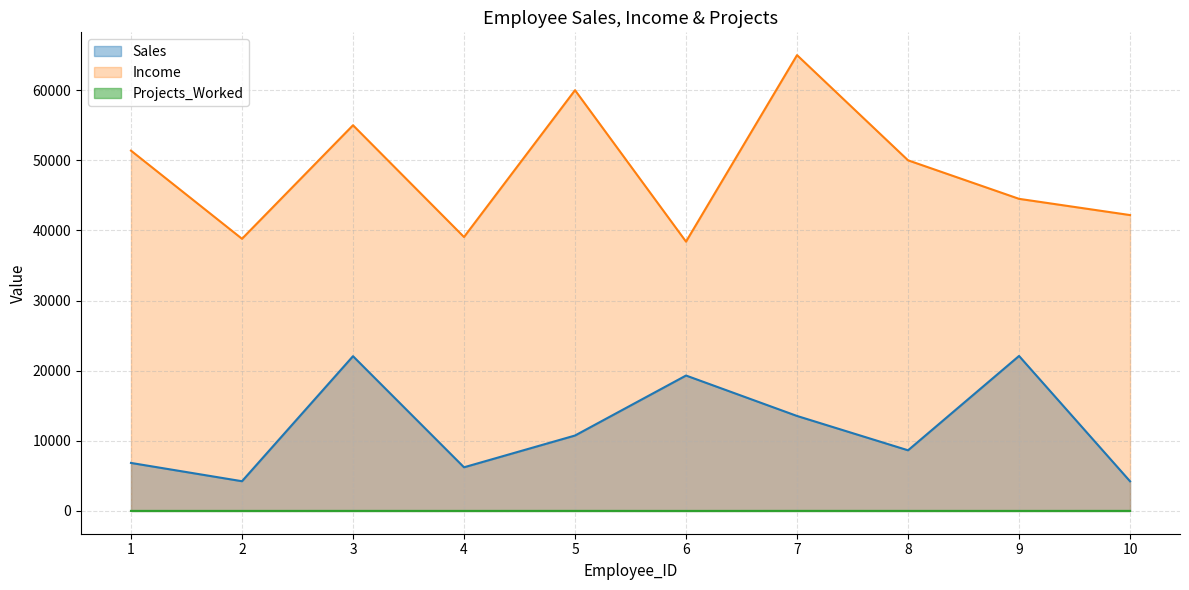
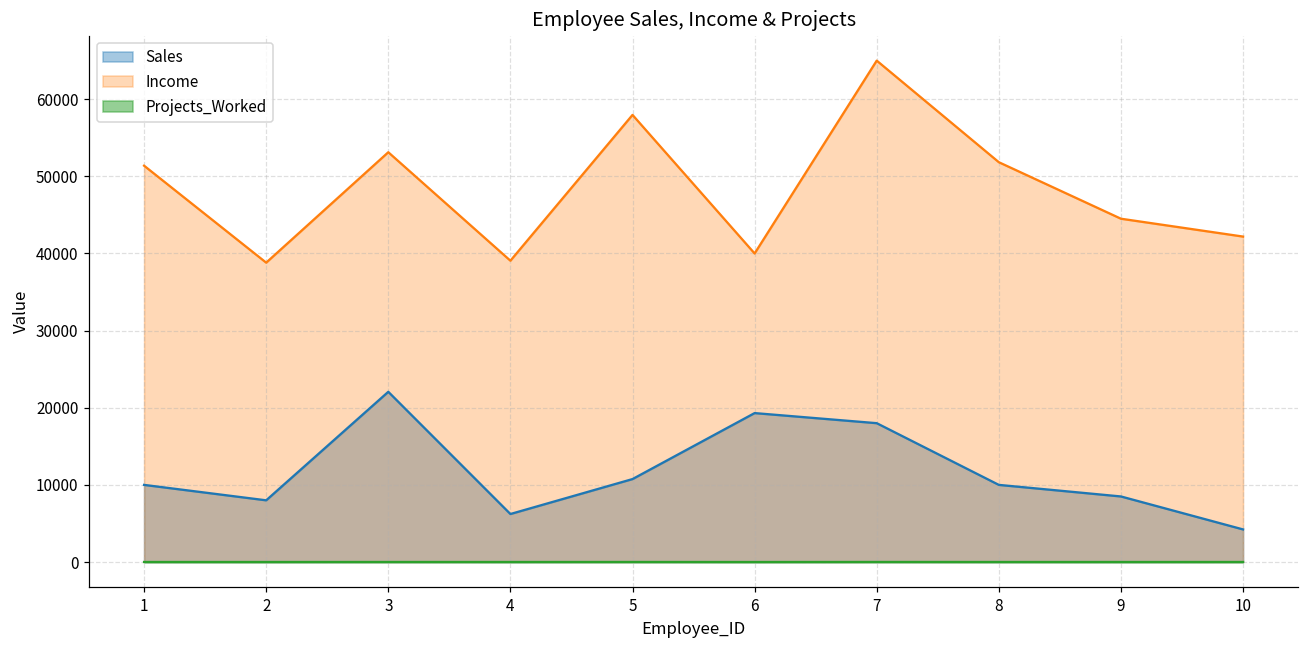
Sales, 1: 7000 -> 10000
Sales, 2: 4000 -> 8000
Income, 3: 55000 -> 53000
Income, 5: 60000 -> 58000
Income, 6: 38000 -> 40000
Sales, 7: 14000 -> 18000
Sales, 8: 9000 -> 10000
Income, 8: 50000 -> 52000
Sales, 9: 22000 -> 9000
